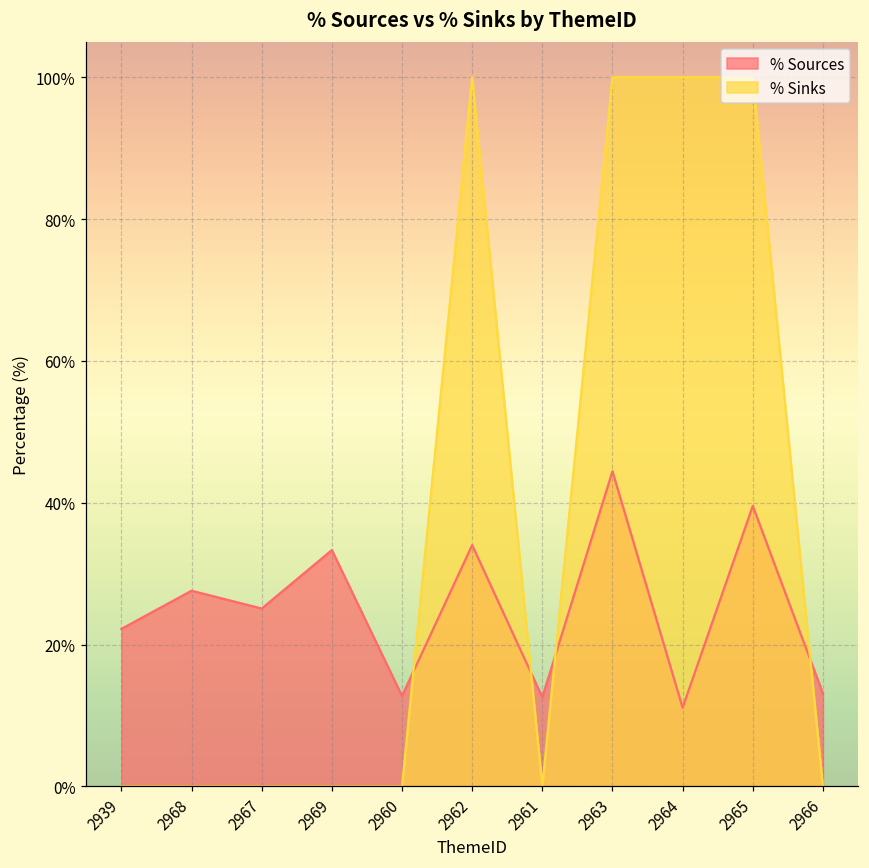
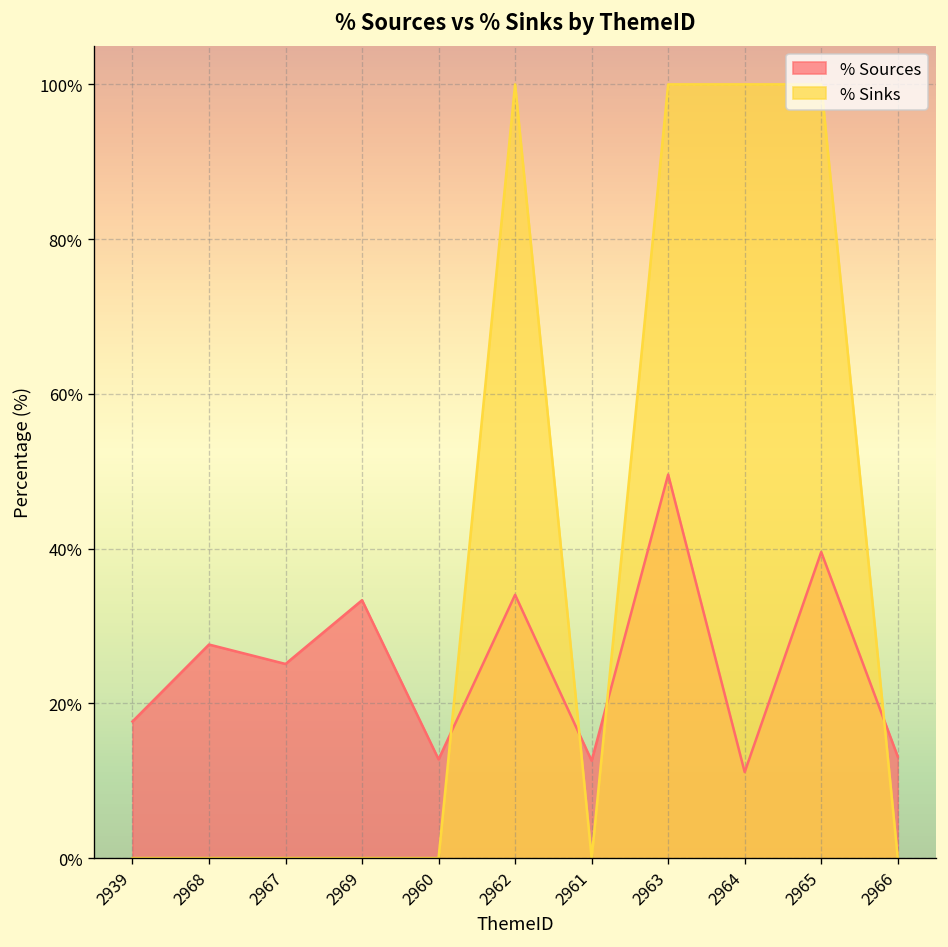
% Sources, 2939: 22% -> 18%
% Sources, 2963: 44% -> 50%
